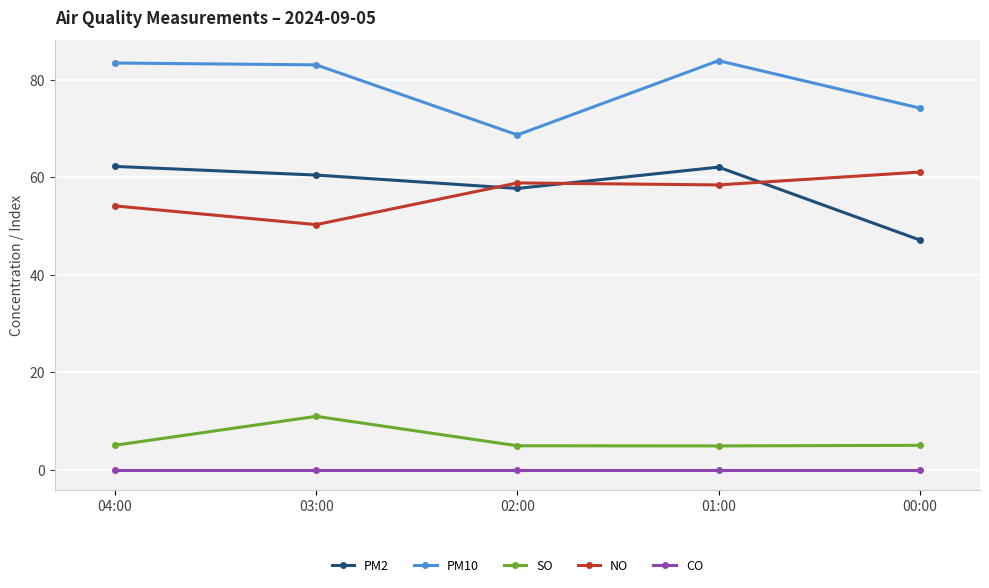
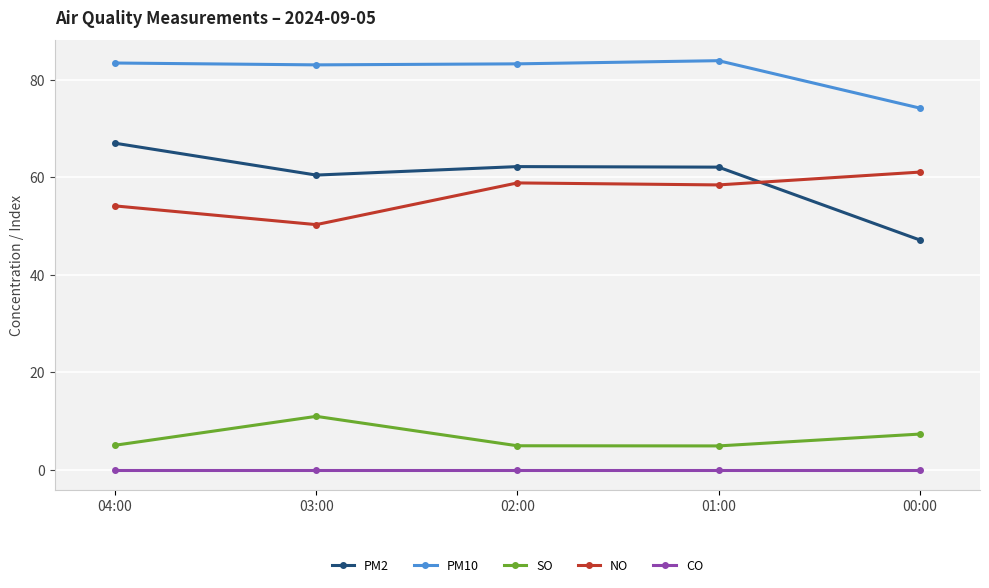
PM2, 04:00: 62 -> 67
PM2, 02:00: 58 -> 62
PM10, 02:00: 69 -> 83
SO, 00:00: 5 -> 7
